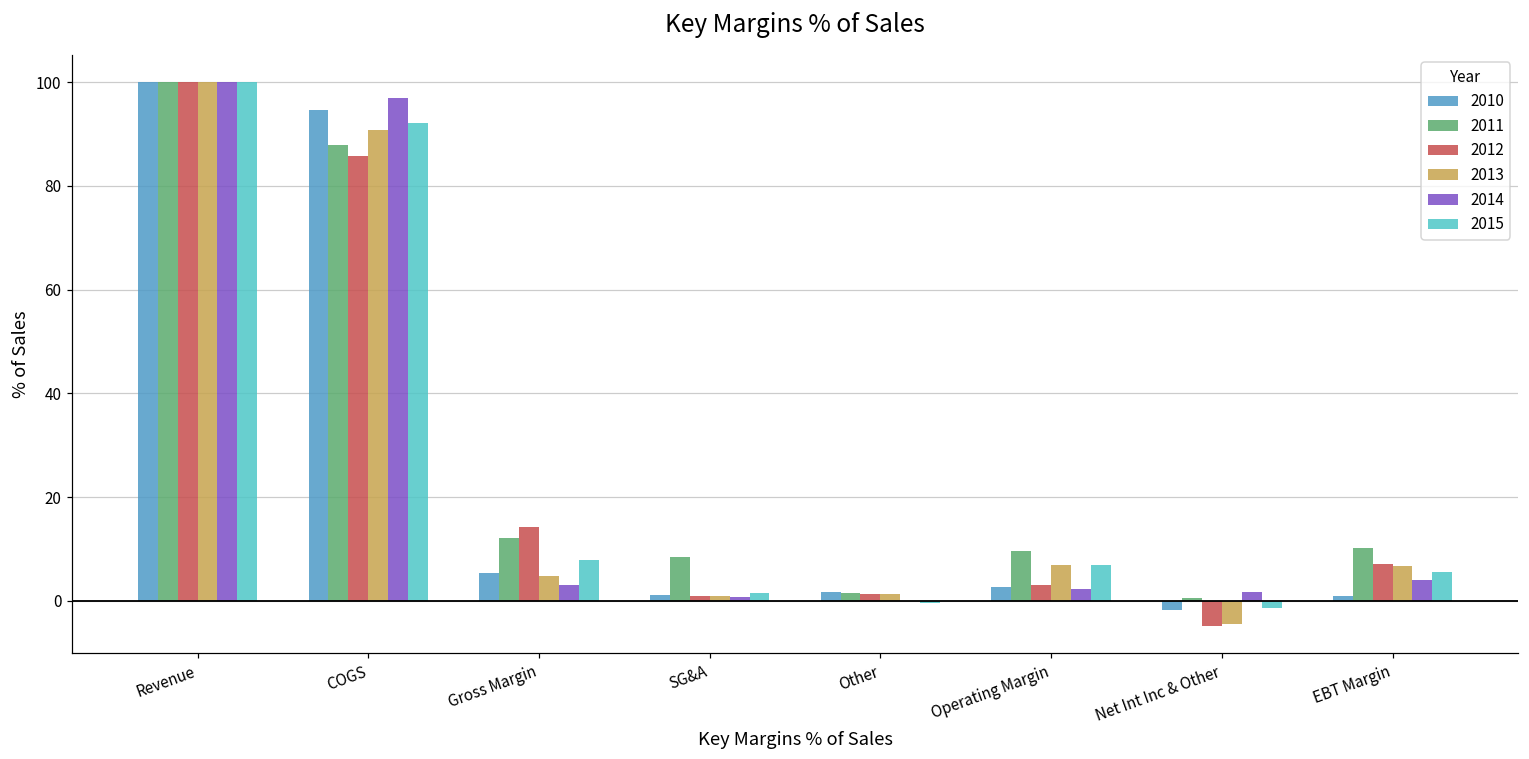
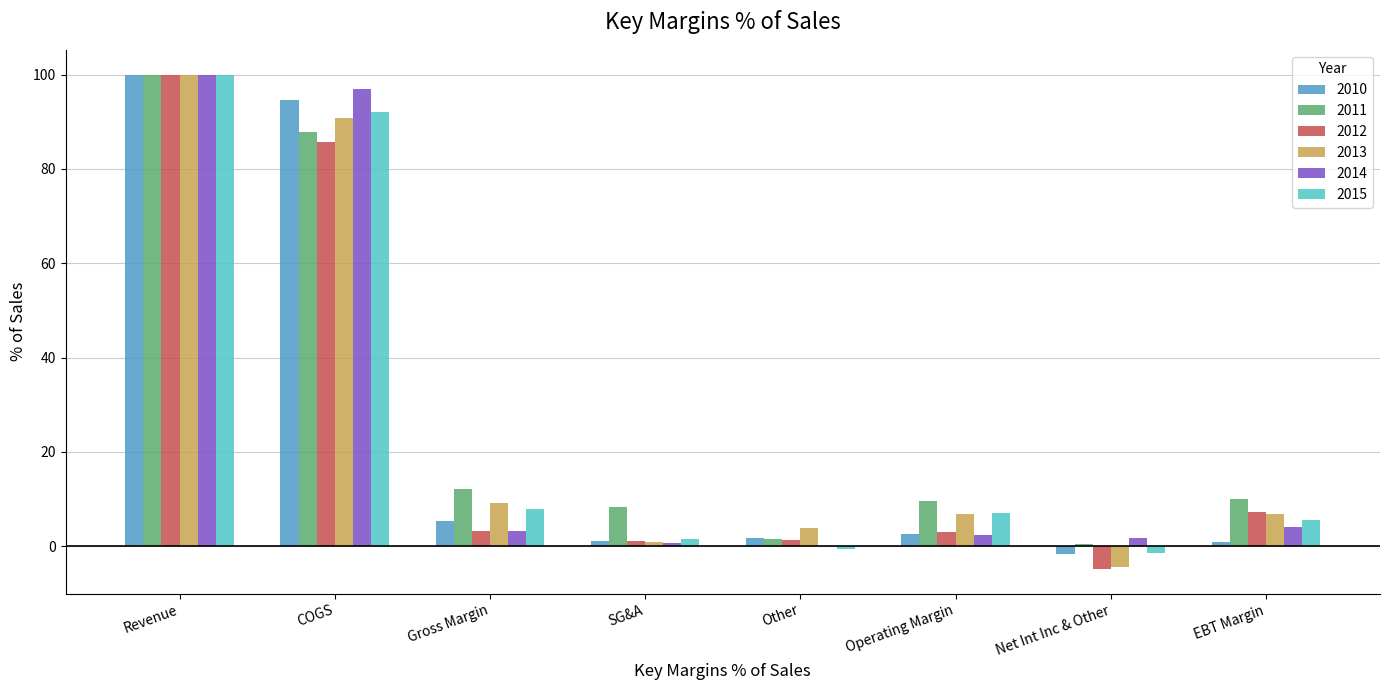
2012, Gross Margin: 14 -> 3
2013, Gross Margin: 5 -> 9
2013, Other: 1 -> 4
